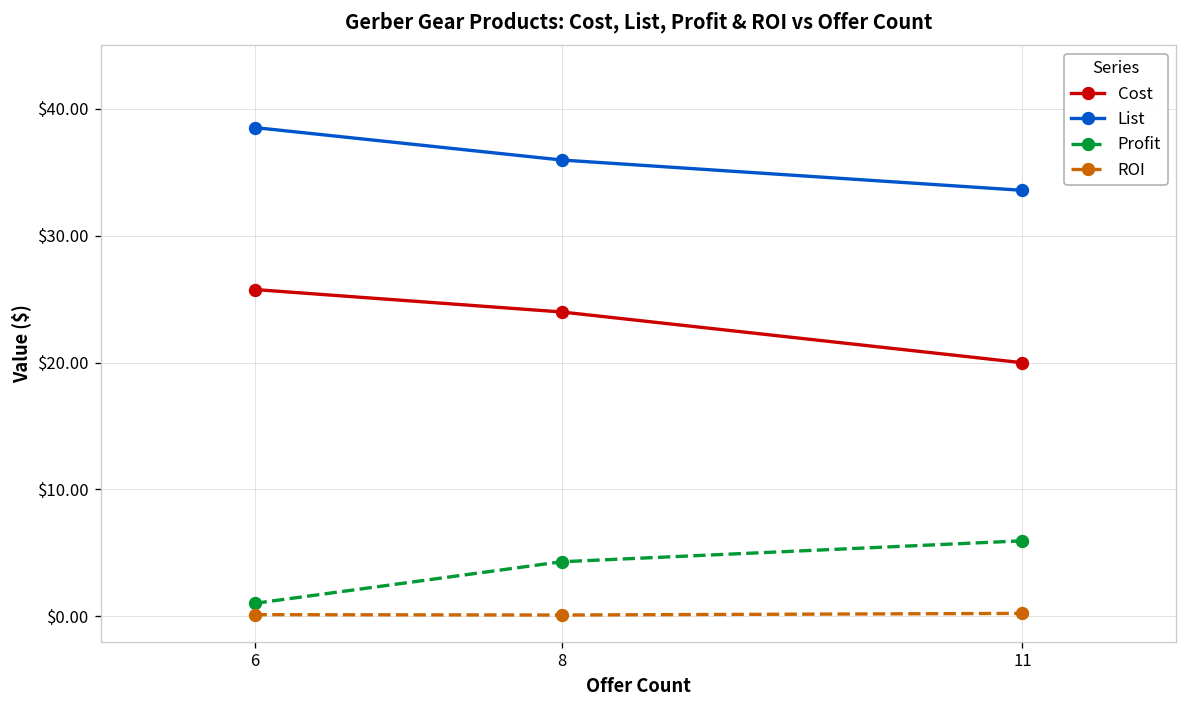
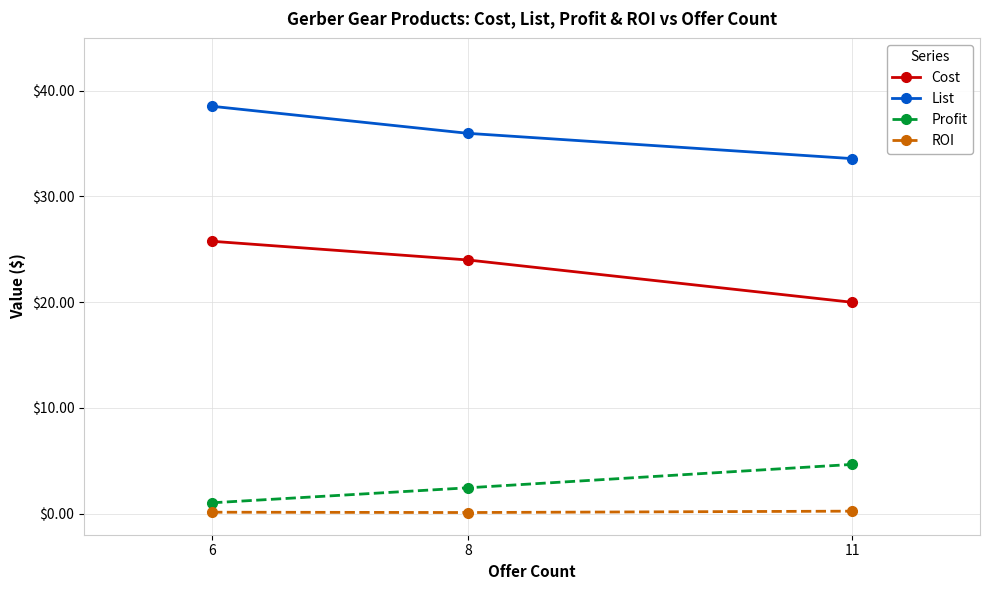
Profit, 8: $4.3 -> $2.4
Profit, 11: $6.0 -> $4.7
